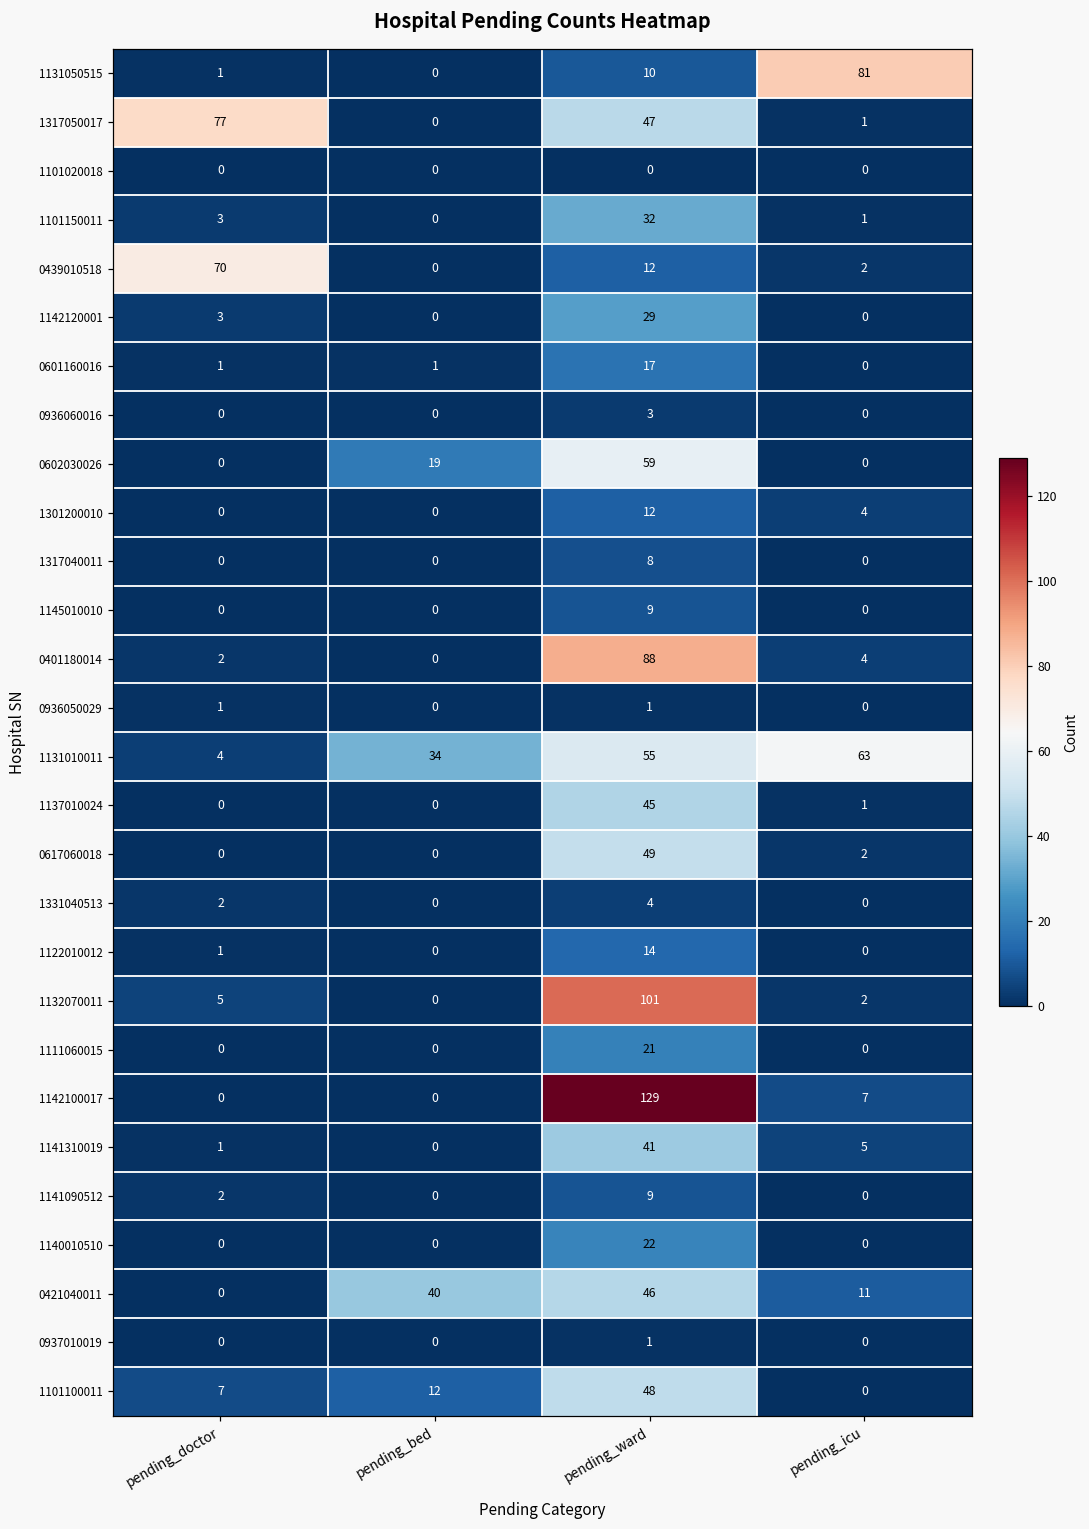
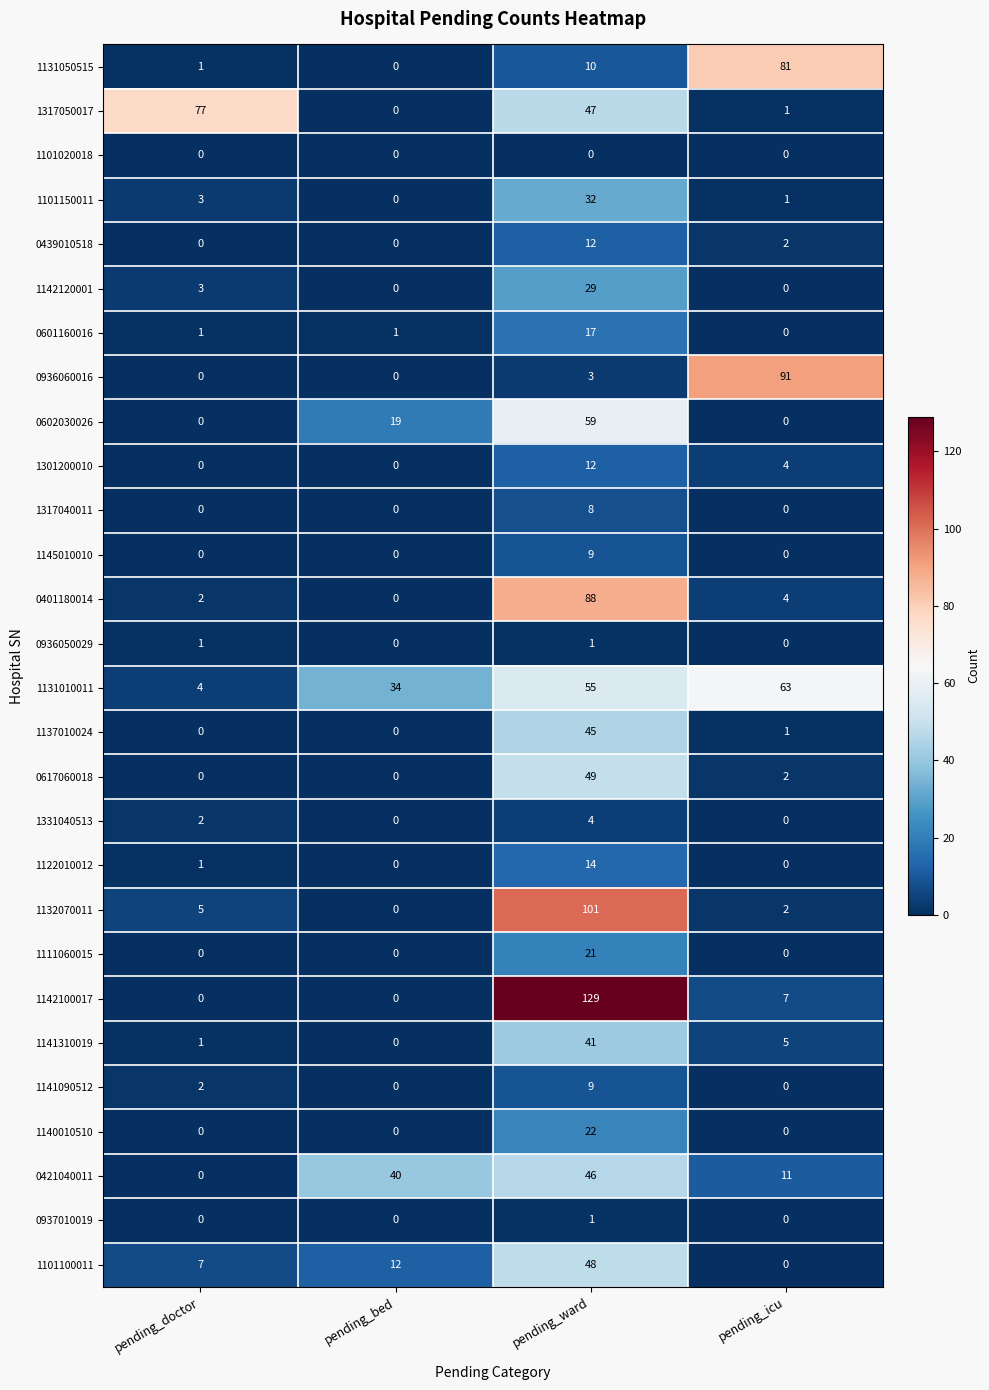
0439010518, pending_doctor: 70 -> 0
0936060016, pending_icu: 0 -> 91
